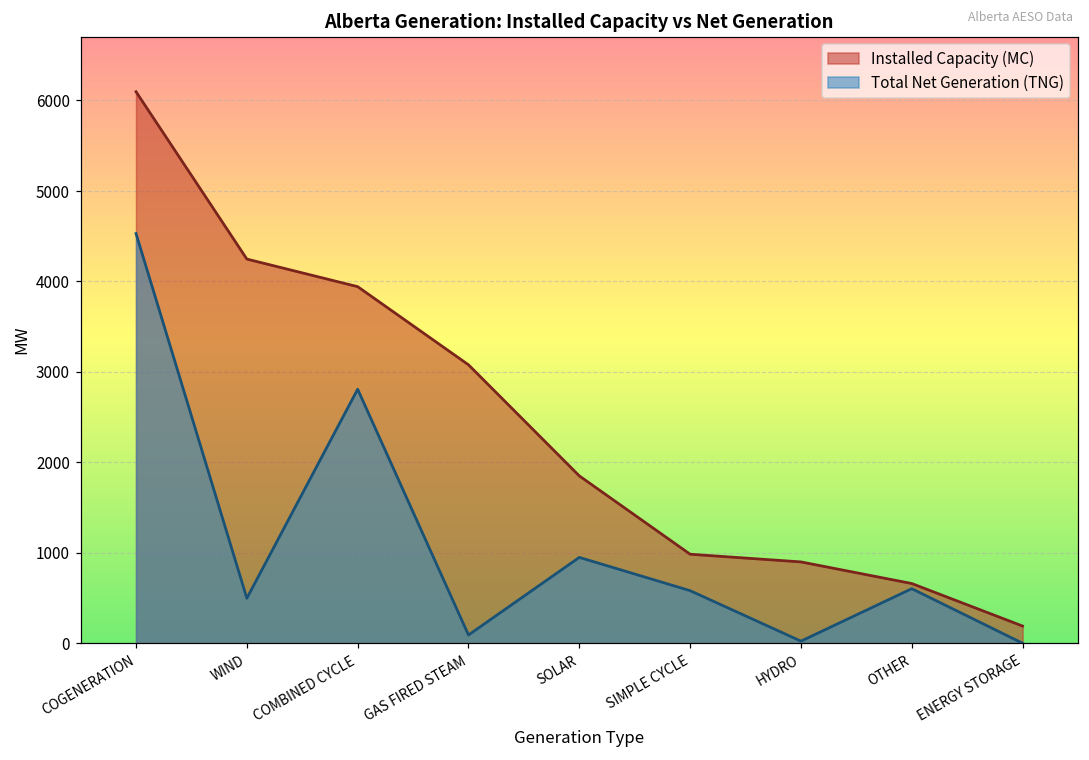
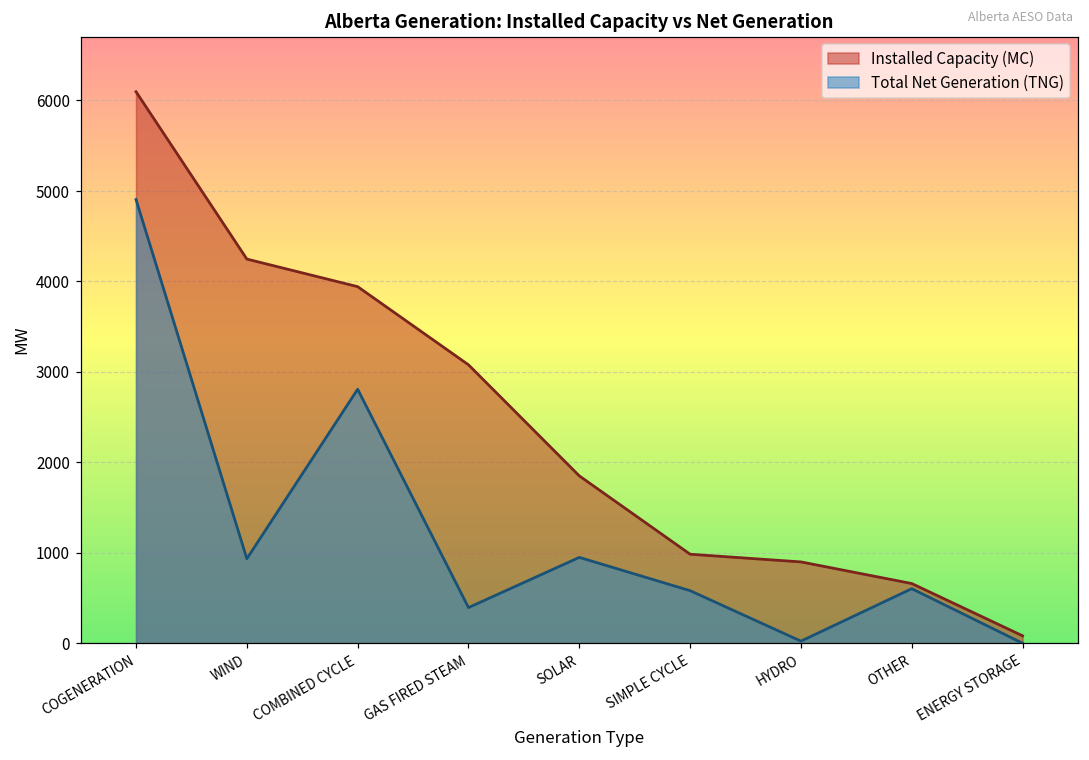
Total Net Generation (TNG), COGENERATION: 4500 -> 4900
Total Net Generation (TNG), WIND: 500 -> 900
Total Net Generation (TNG), GAS FIRED STEAM: 100 -> 400
Installed Capacity (MC), ENERGY STORAGE: 200 -> 100
